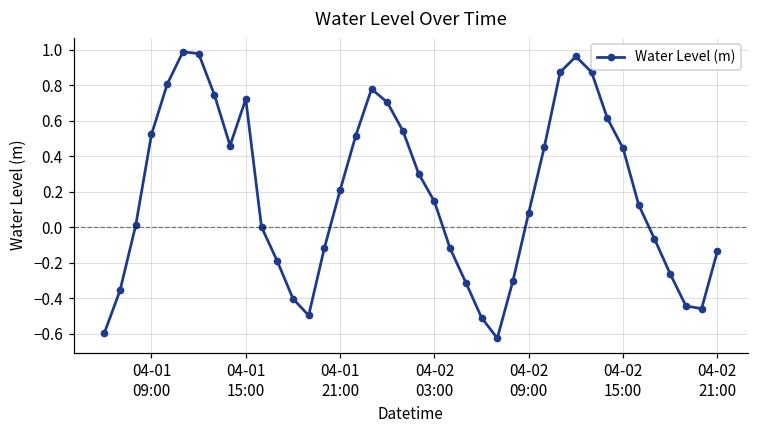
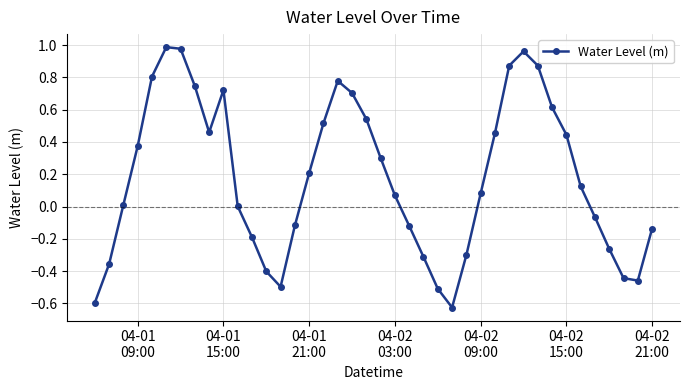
04-01 09:00: 0.52 -> 0.38
04-02 03:00: 0.14 -> 0.07
